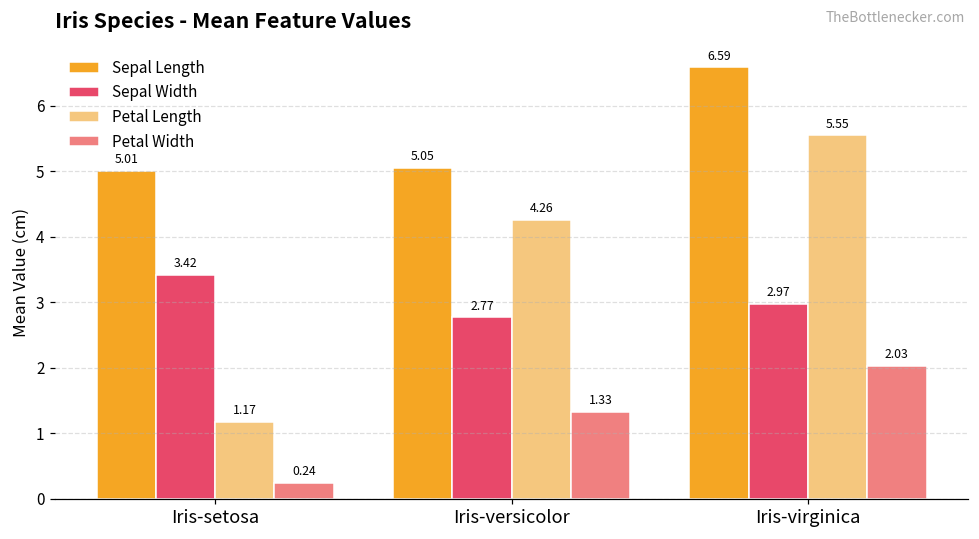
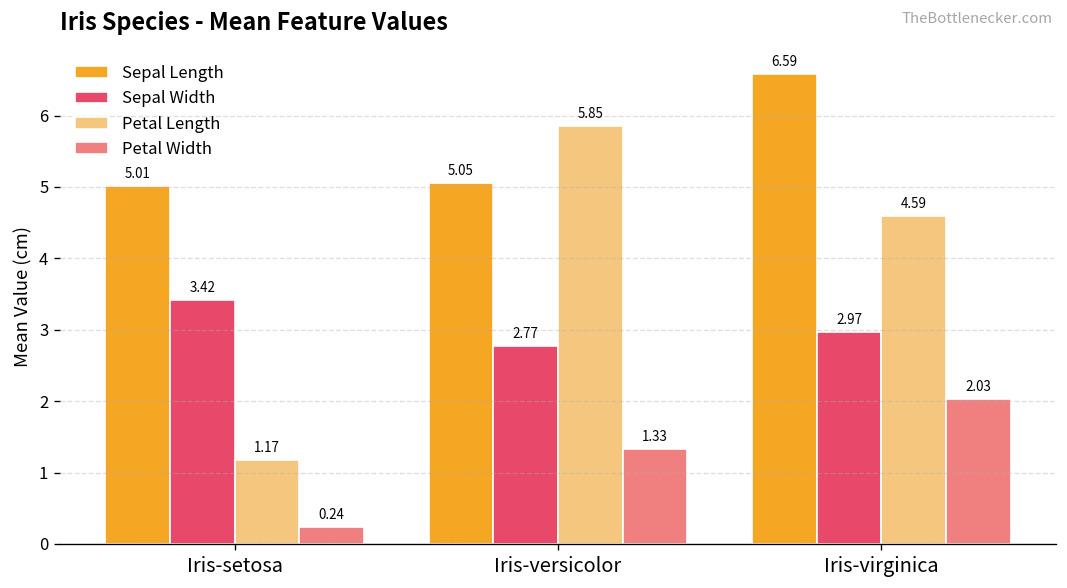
Petal Length, Iris-versicolor: 4.26 -> 5.85
Petal Length, Iris-virginica: 5.55 -> 4.59
